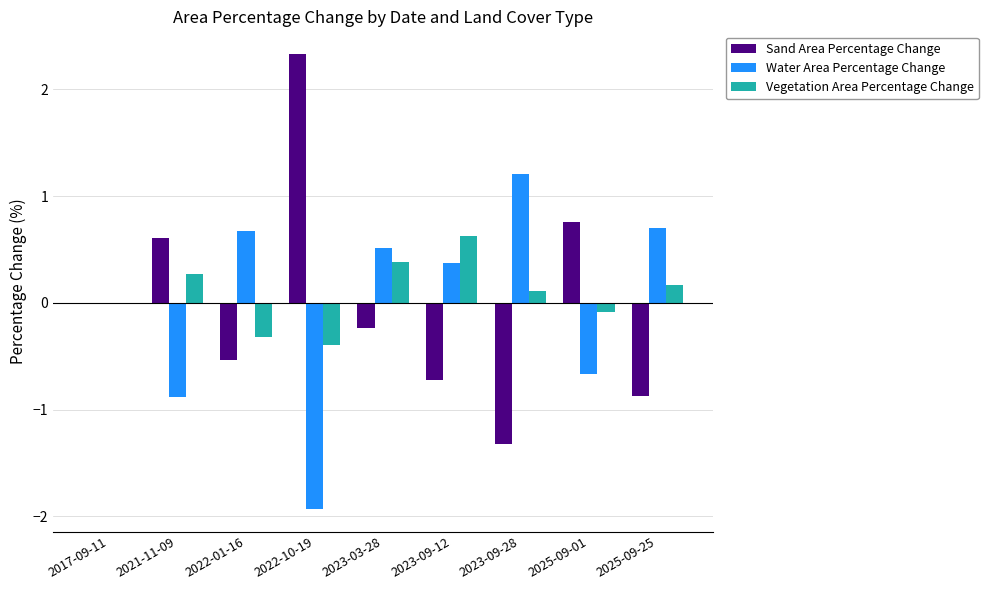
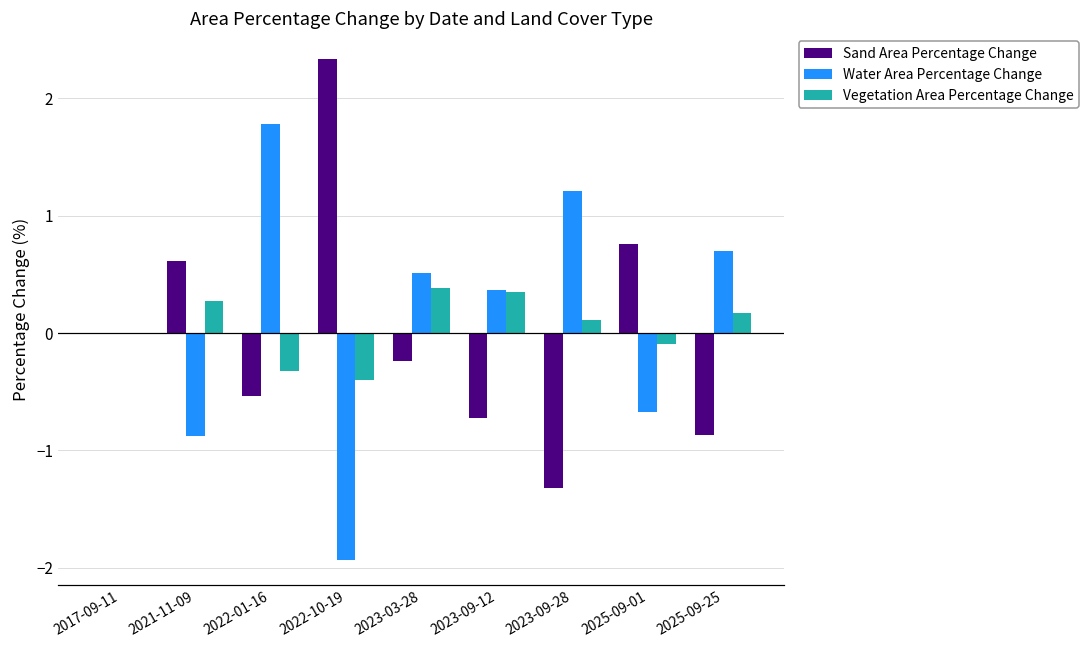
Water Area Percentage Change, 2022-01-16: 0.67 -> 1.78
Vegetation Area Percentage Change, 2023-09-12: 0.63 -> 0.35
